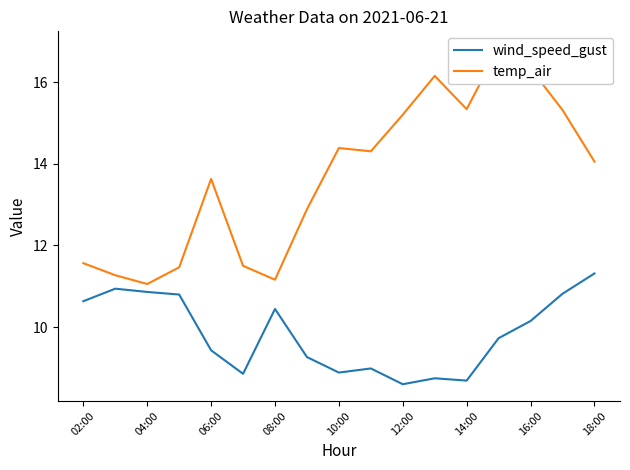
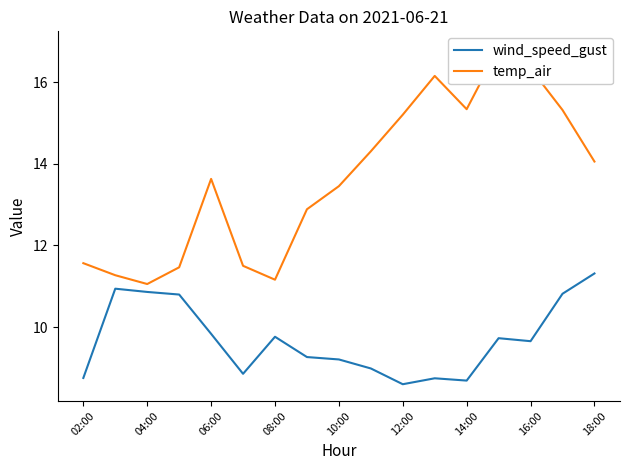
wind_speed_gust, 02:00: 10.6 -> 8.8
wind_speed_gust, 06:00: 9.4 -> 9.8
wind_speed_gust, 08:00: 10.4 -> 9.8
wind_speed_gust, 10:00: 8.9 -> 9.2
temp_air, 10:00: 14.4 -> 13.5
wind_speed_gust, 16:00: 10.1 -> 9.7
